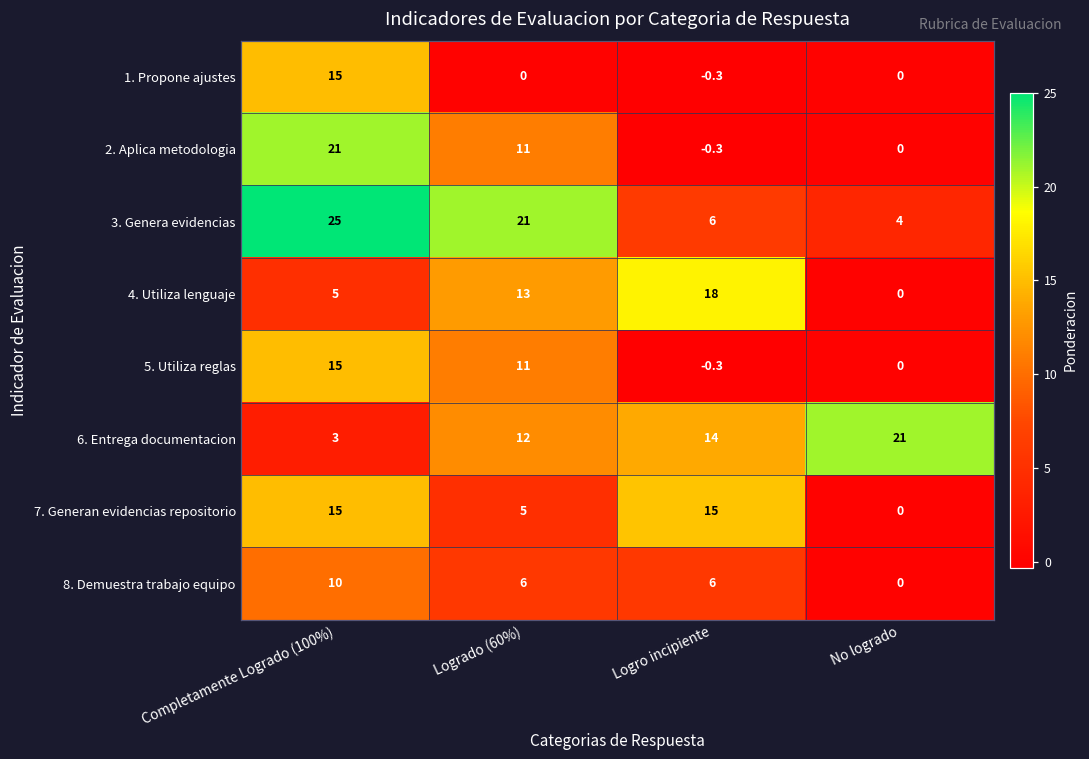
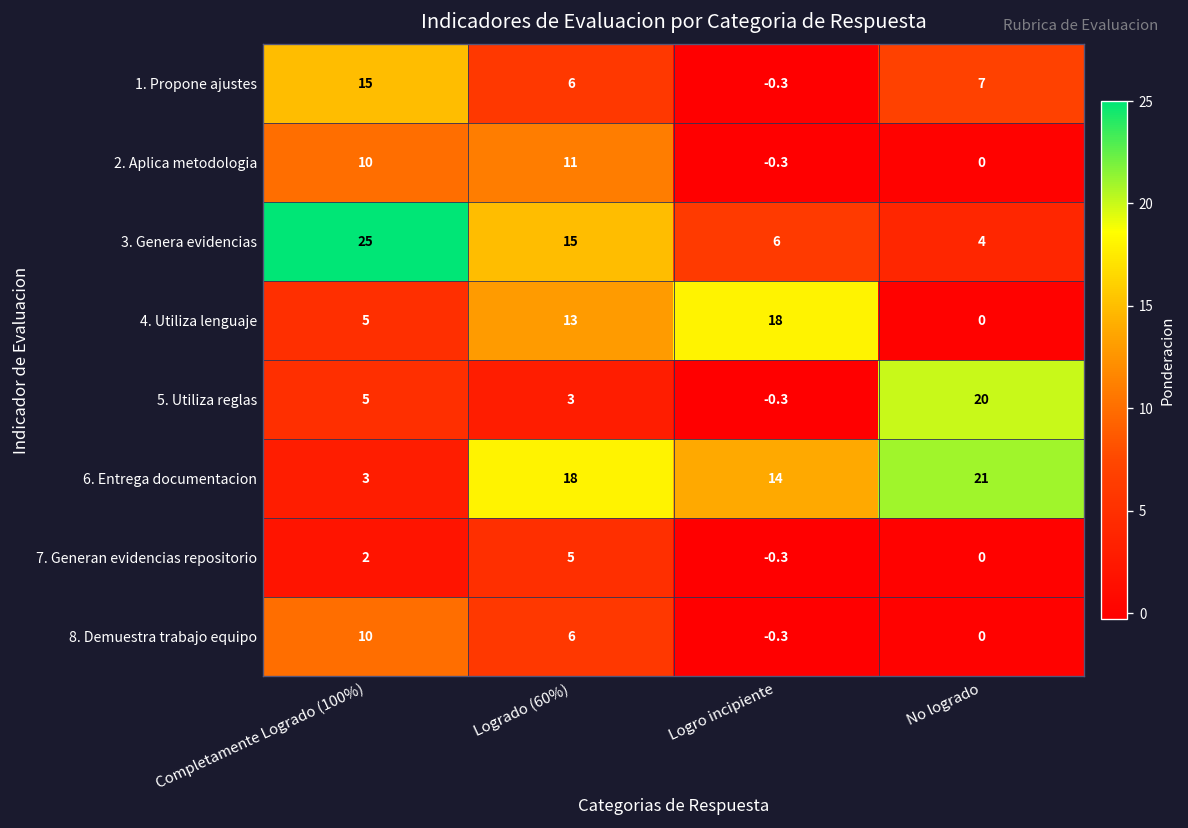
1. Propone ajustes, Logrado (60%): 0 -> 6
1. Propone ajustes, No logrado: 0 -> 7
2. Aplica metodologia, Completamente Logrado (100%): 21 -> 10
3. Genera evidencias, Logrado (60%): 21 -> 15
5. Utiliza reglas, Completamente Logrado (100%): 15 -> 5
5. Utiliza reglas, Logrado (60%): 11 -> 3
5. Utiliza reglas, No logrado: 0 -> 20
6. Entrega documentacion, Logrado (60%): 12 -> 18
7. Generan evidencias repositorio, Completamente Logrado (100%): 15 -> 2
7. Generan evidencias repositorio, Logro incipiente: 15 -> -0.3
8. Demuestra trabajo equipo, Logro incipiente: 6 -> -0.3
